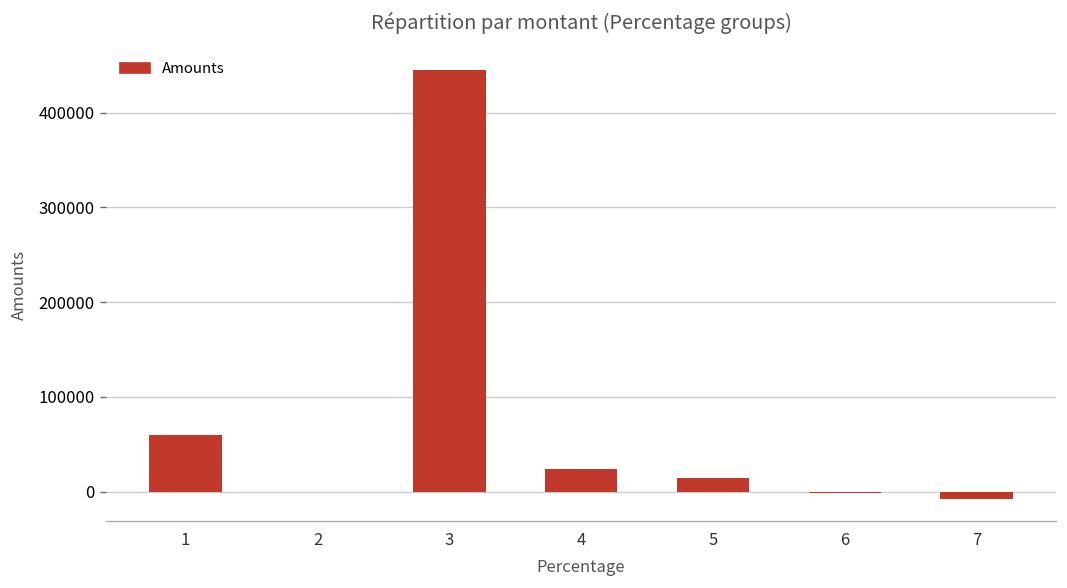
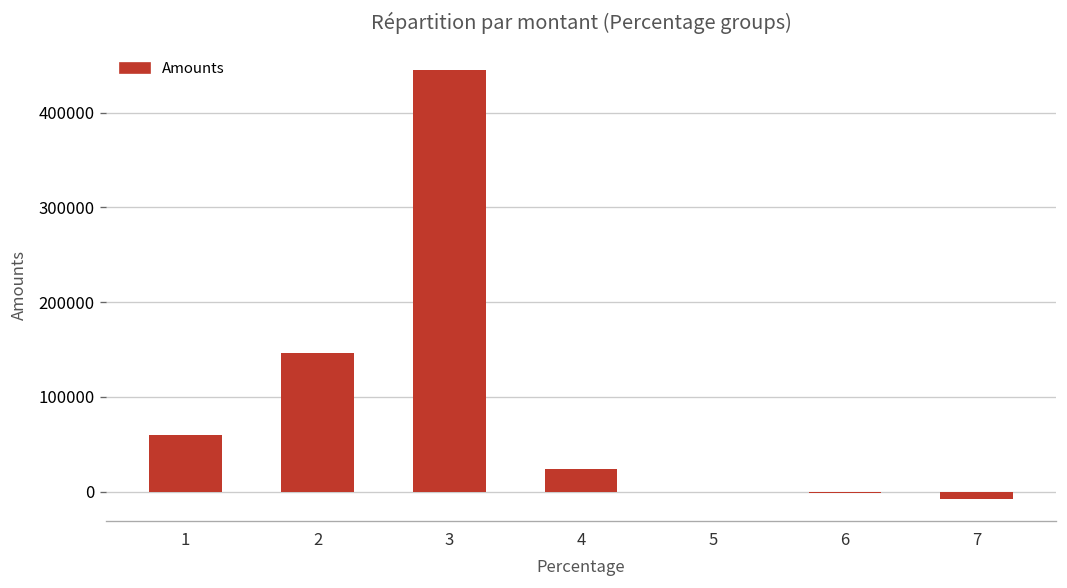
2: 0 -> 150000
5: 10000 -> 0
